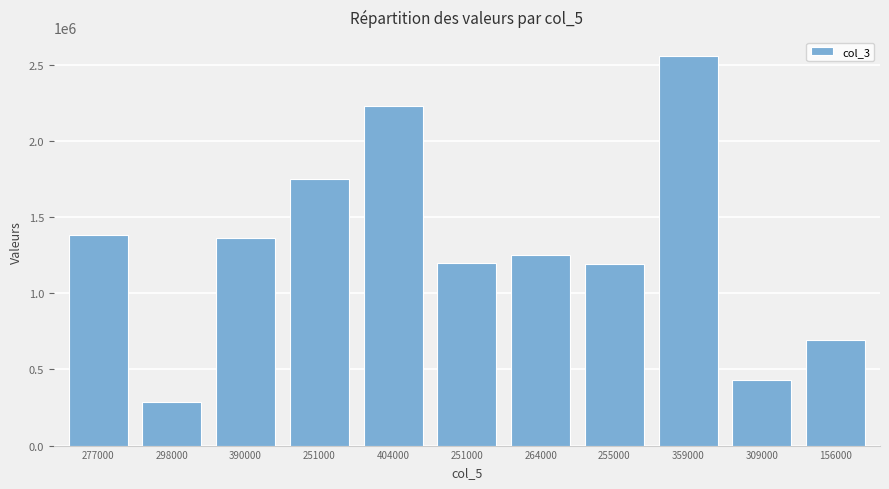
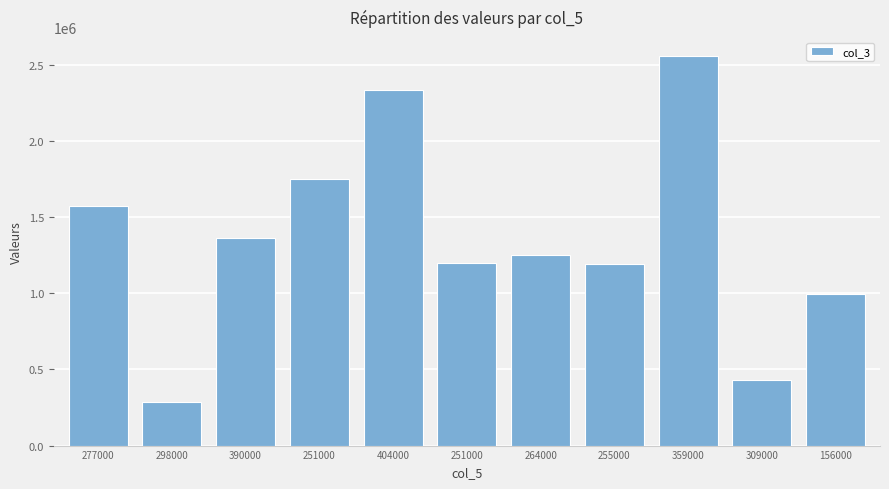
277000: 1380000 -> 1570000
404000: 2230000 -> 2340000
156000: 700000 -> 990000
